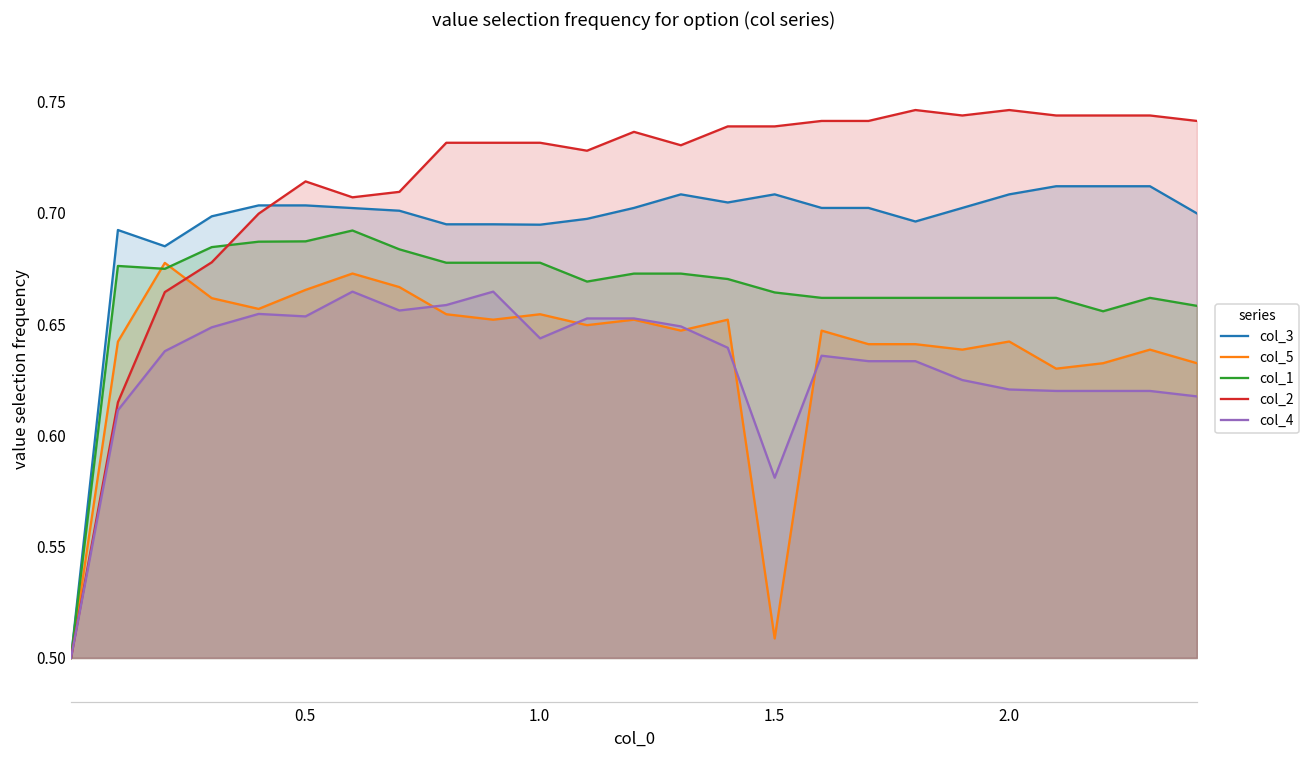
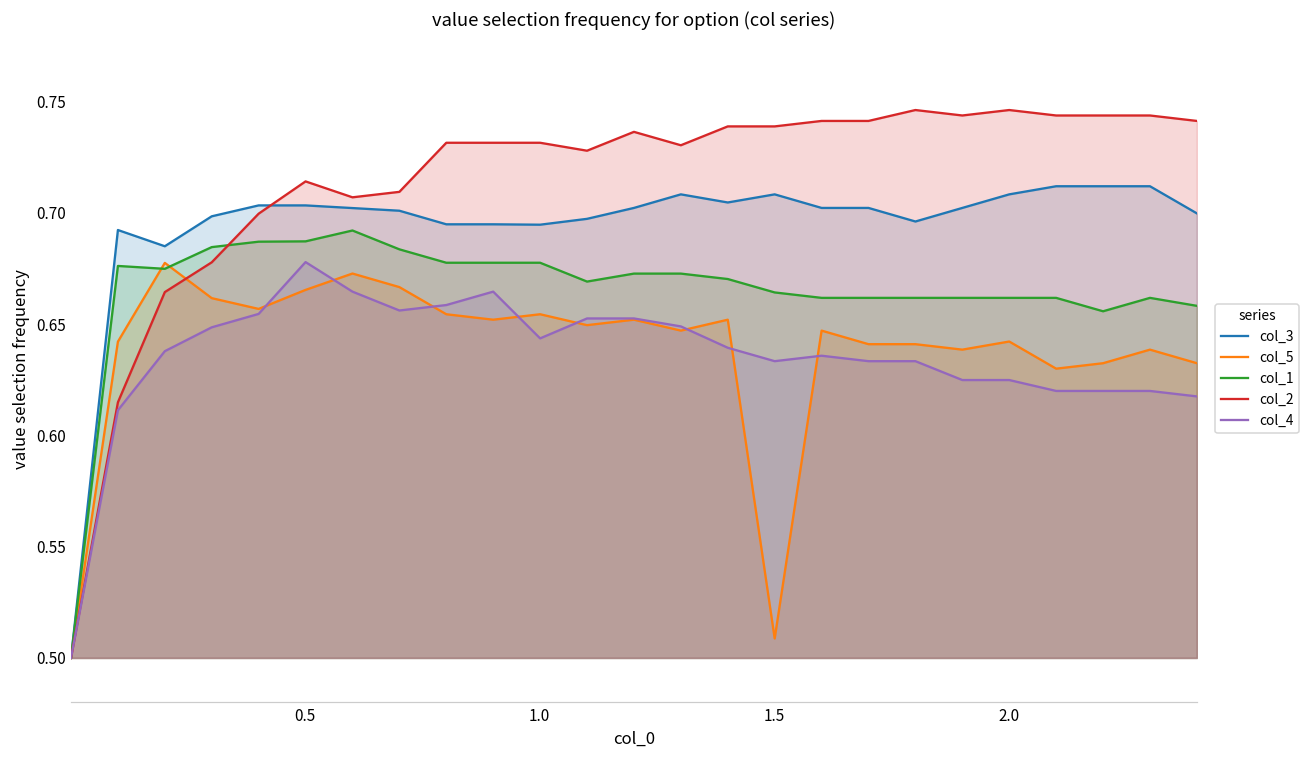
col_4, 0.5: 0.653 -> 0.678
col_4, 1.5: 0.581 -> 0.633
col_4, 2.0: 0.621 -> 0.625
